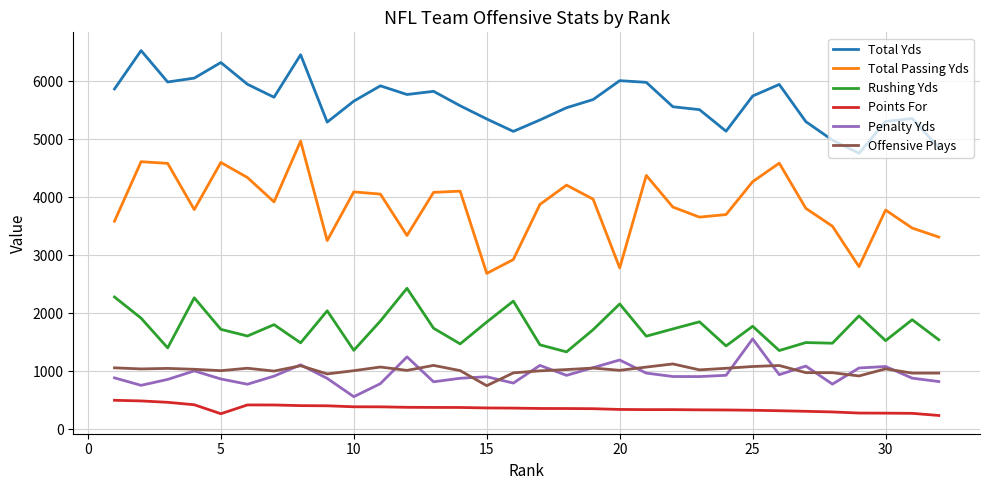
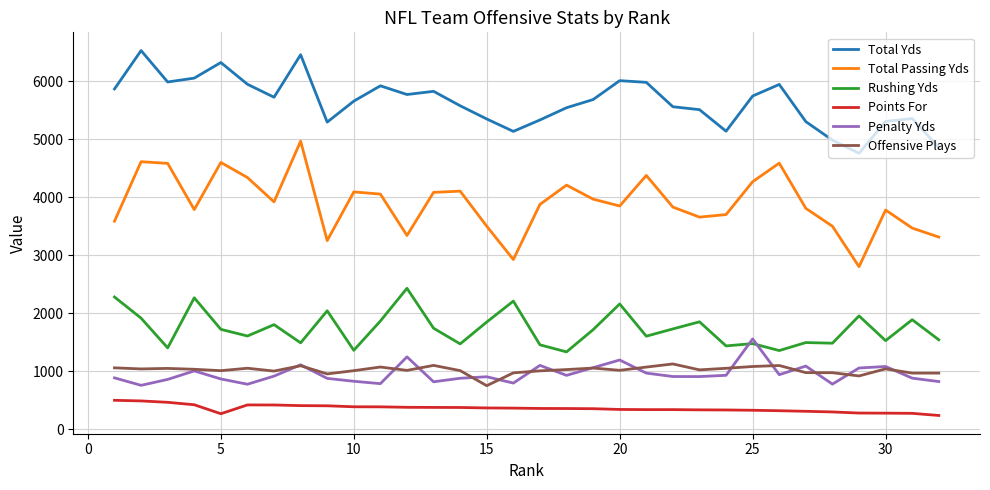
Penalty Yds, 10: 600 -> 800
Total Passing Yds, 15: 2700 -> 3500
Total Passing Yds, 20: 2800 -> 3900
Rushing Yds, 25: 1800 -> 1500
